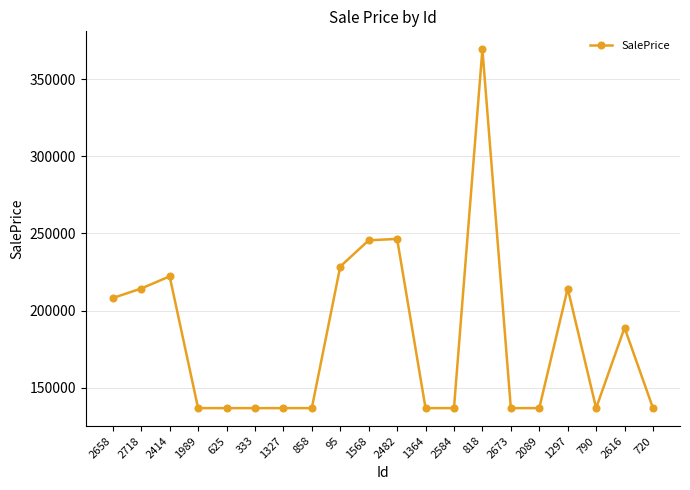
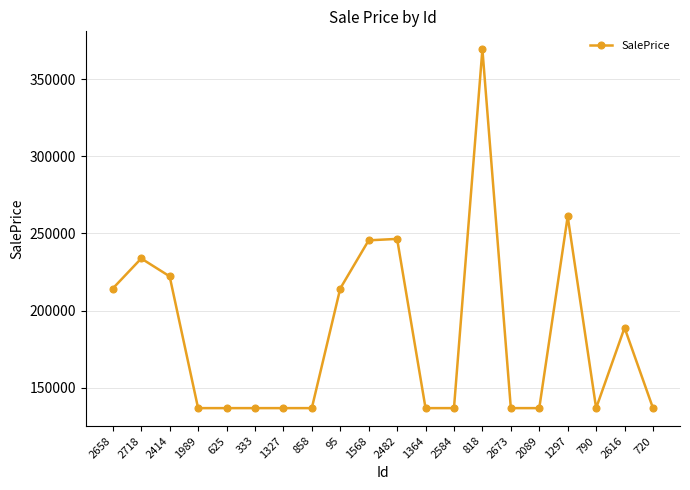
2658: 208000 -> 214000
2718: 214000 -> 234000
95: 229000 -> 214000
1297: 214000 -> 261000
